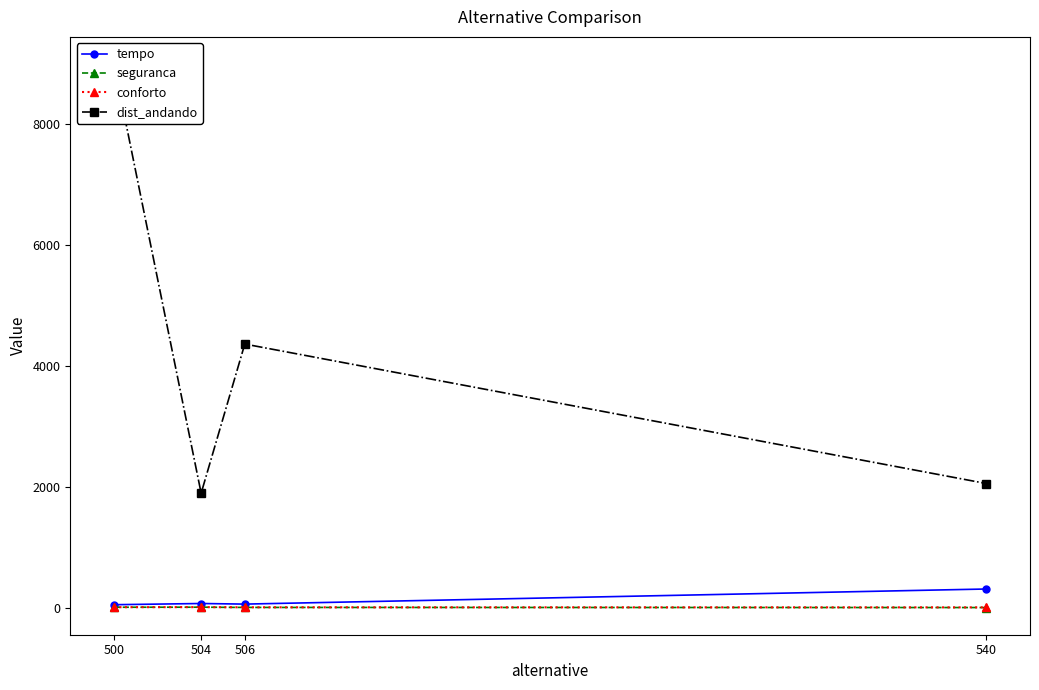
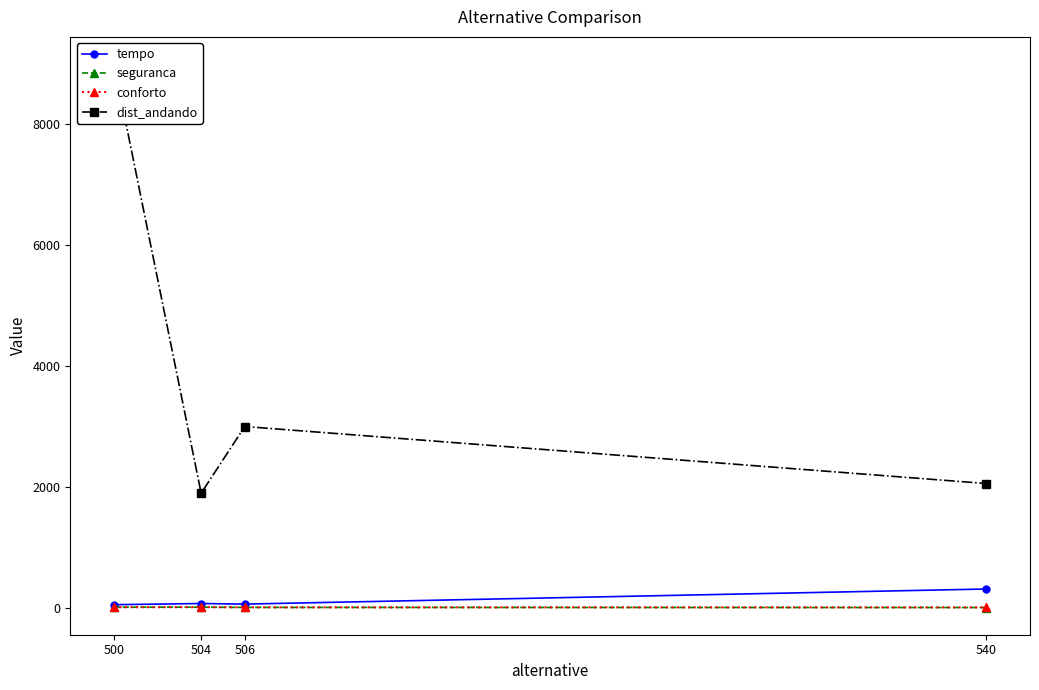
dist_andando, 506: 4400 -> 3000
